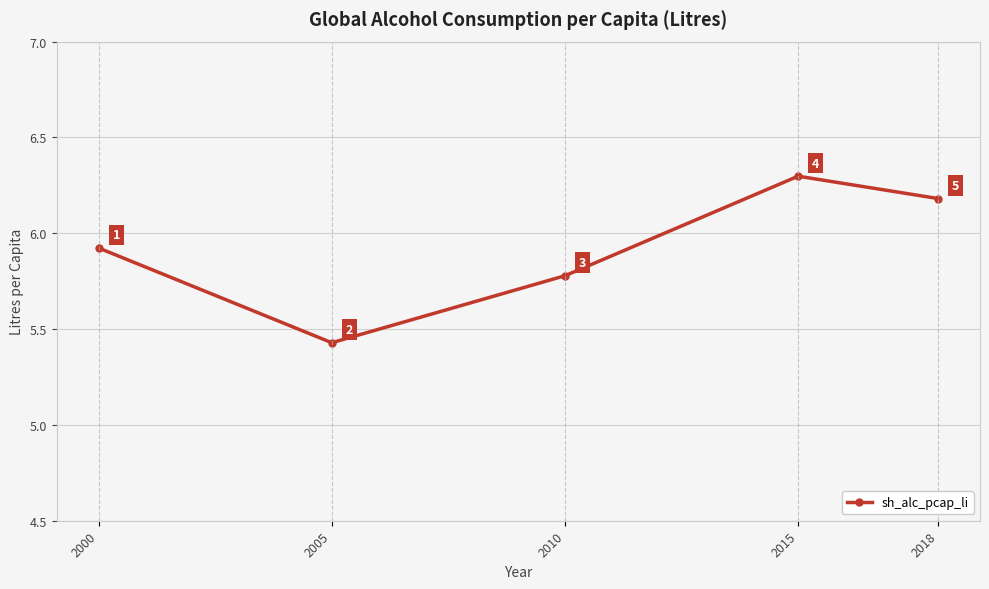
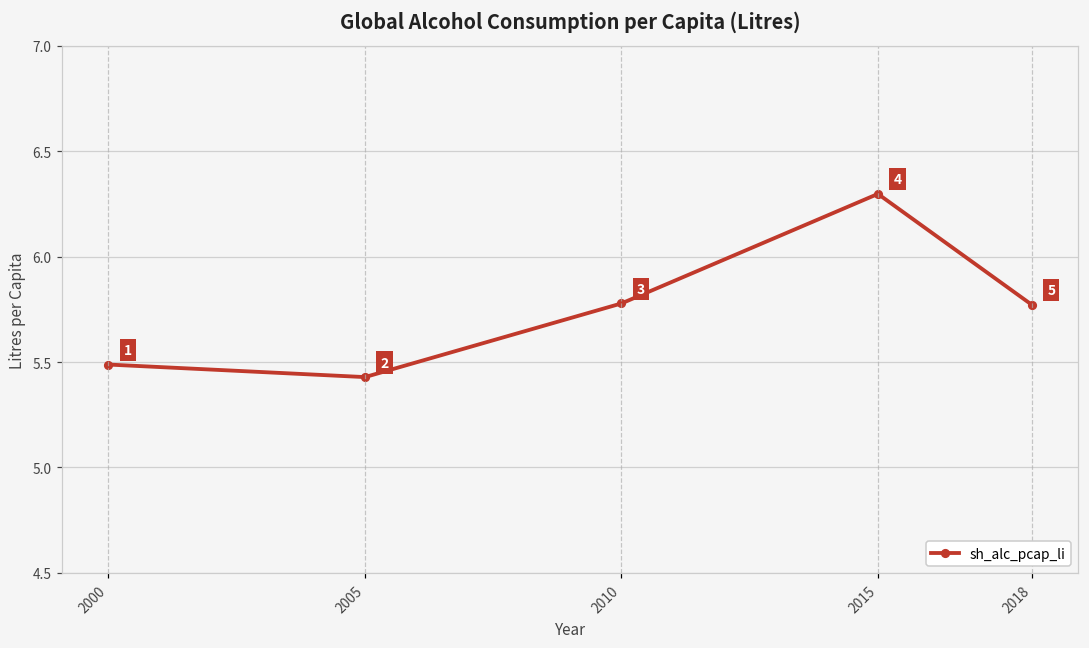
2000: 5.92 -> 5.49
2018: 6.18 -> 5.77
